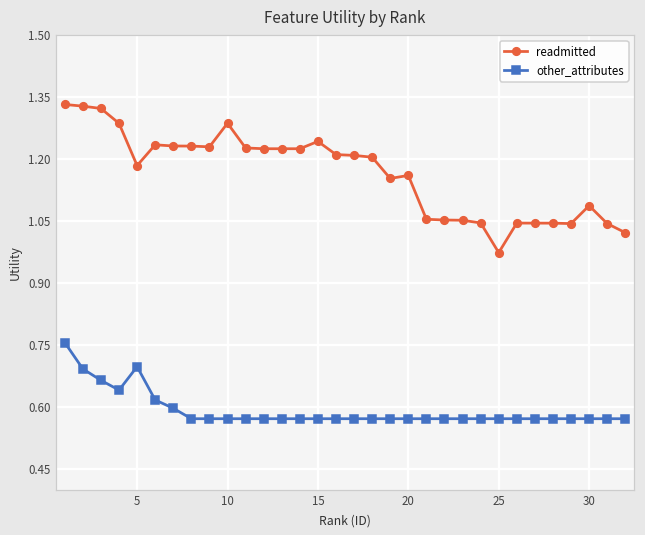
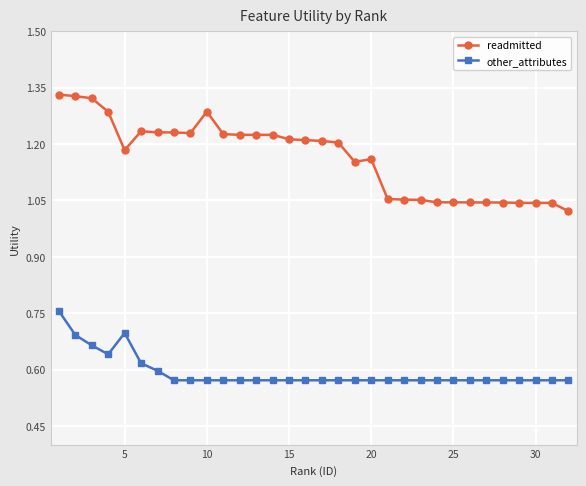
readmitted, 15: 1.24 -> 1.21
readmitted, 25: 0.97 -> 1.05
readmitted, 30: 1.09 -> 1.04
